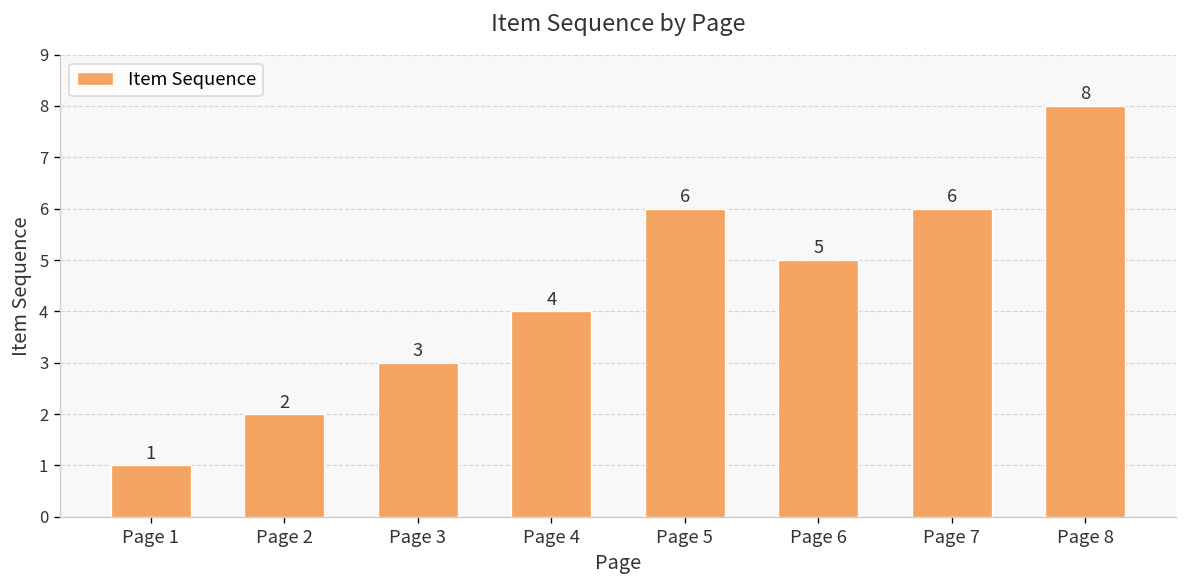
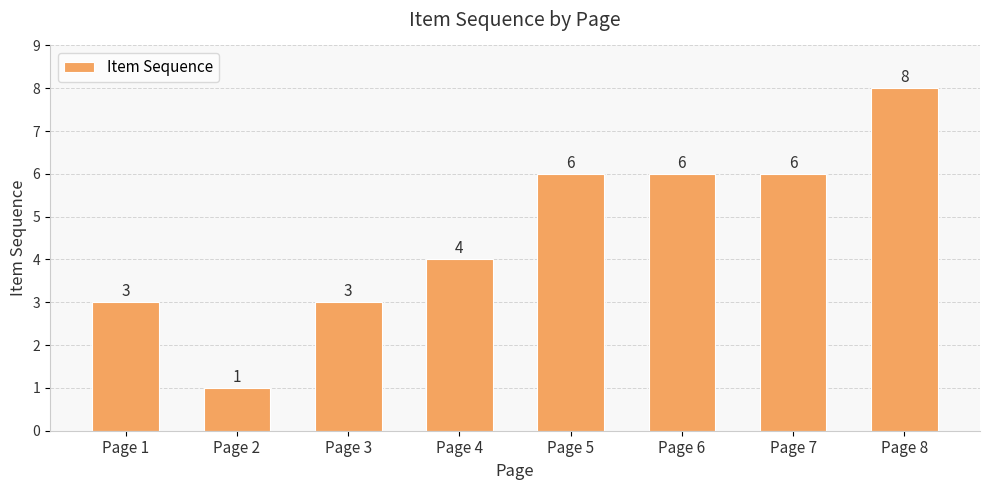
Page 1: 1 -> 3
Page 2: 2 -> 1
Page 6: 5 -> 6
